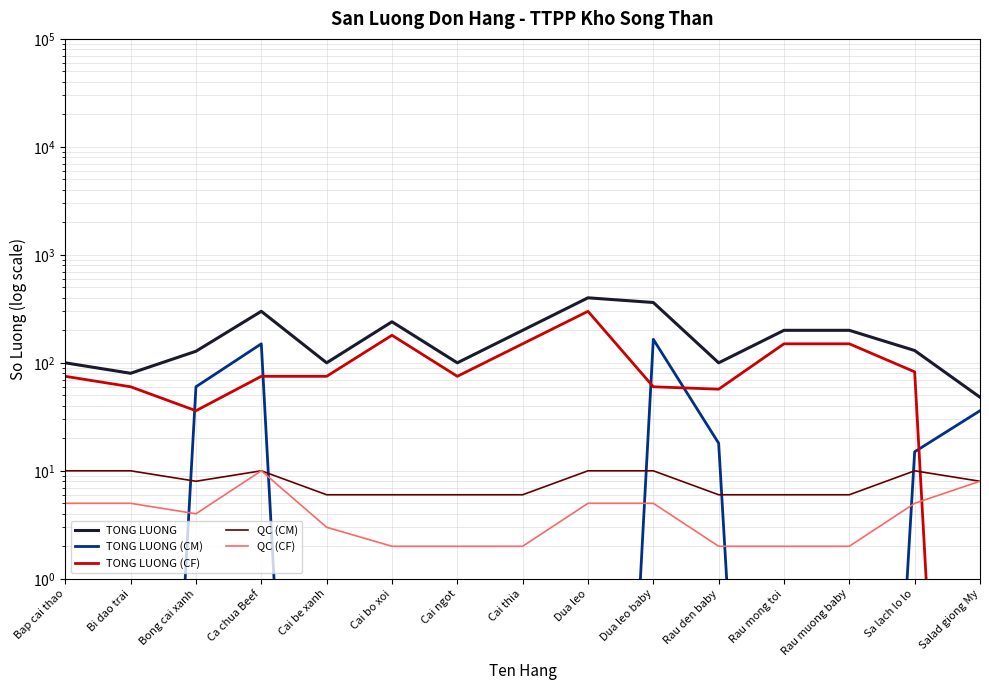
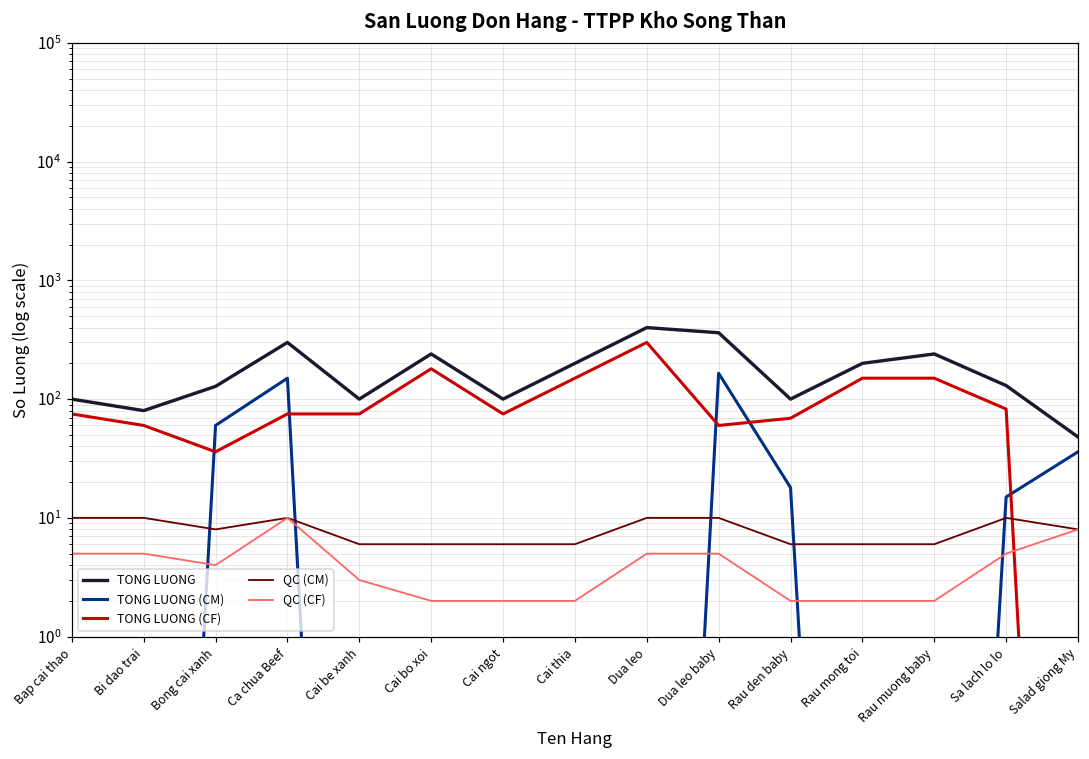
TONG LUONG (CF), Rau den baby: 60 -> 70
TONG LUONG, Rau muong baby: 200 -> 240
